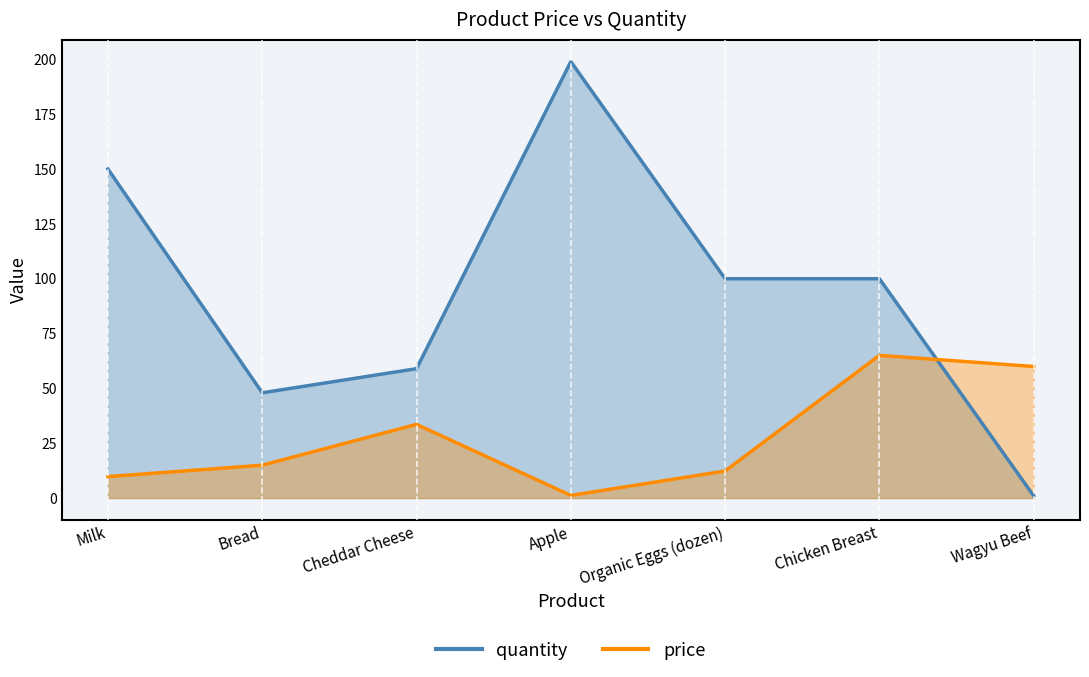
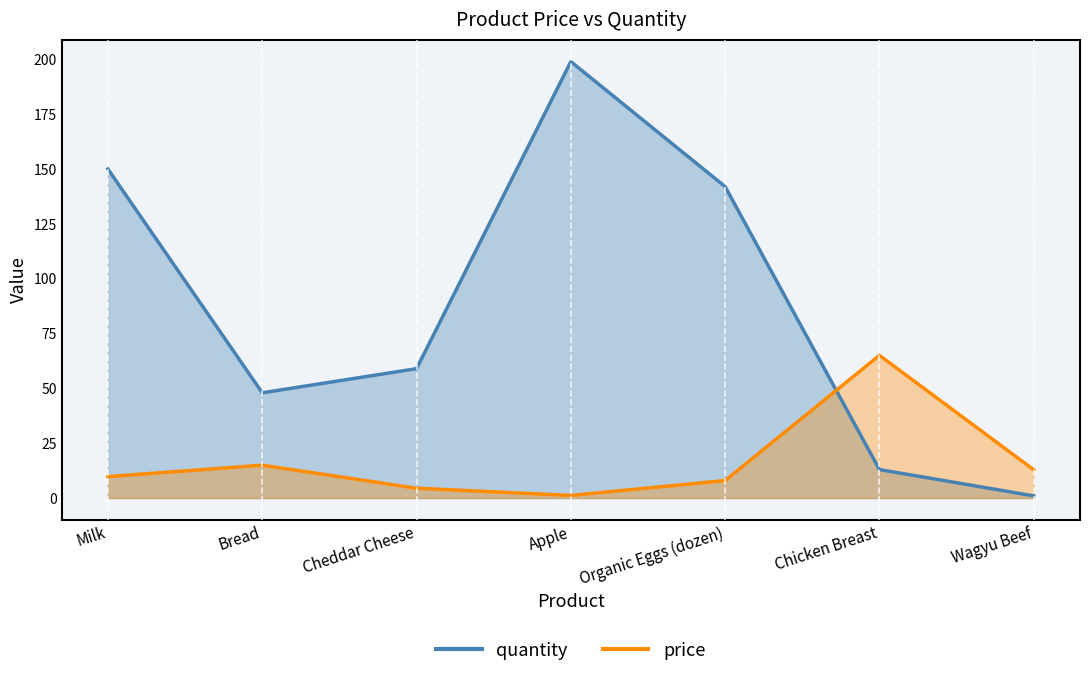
price, Cheddar Cheese: 34 -> 5
quantity, Organic Eggs (dozen): 100 -> 142
price, Organic Eggs (dozen): 12 -> 8
quantity, Chicken Breast: 100 -> 13
price, Wagyu Beef: 60 -> 13
